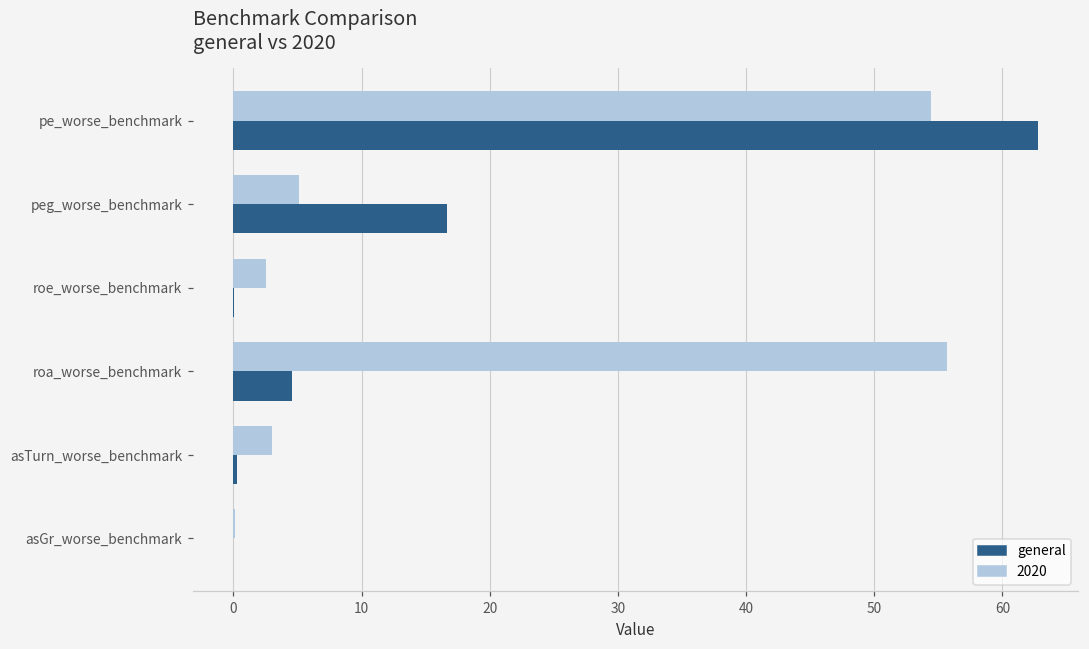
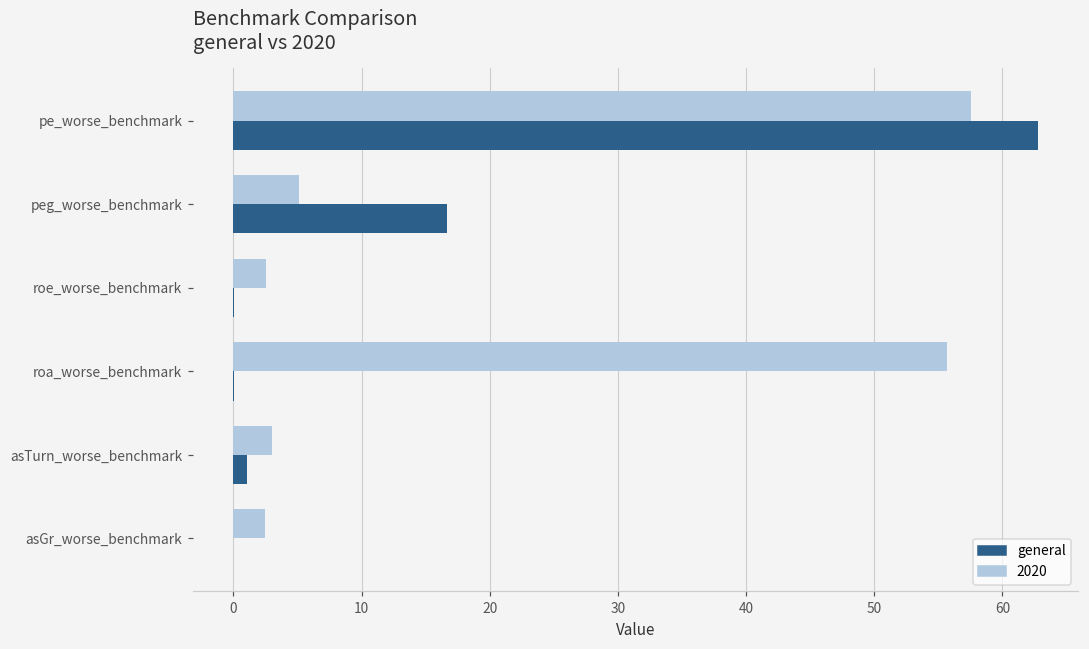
2020, pe_worse_benchmark: 54.4 -> 57.5
general, roa_worse_benchmark: 4.6 -> 0.0
general, asTurn_worse_benchmark: 0.2 -> 1.1
2020, asGr_worse_benchmark: 0.1 -> 2.5
